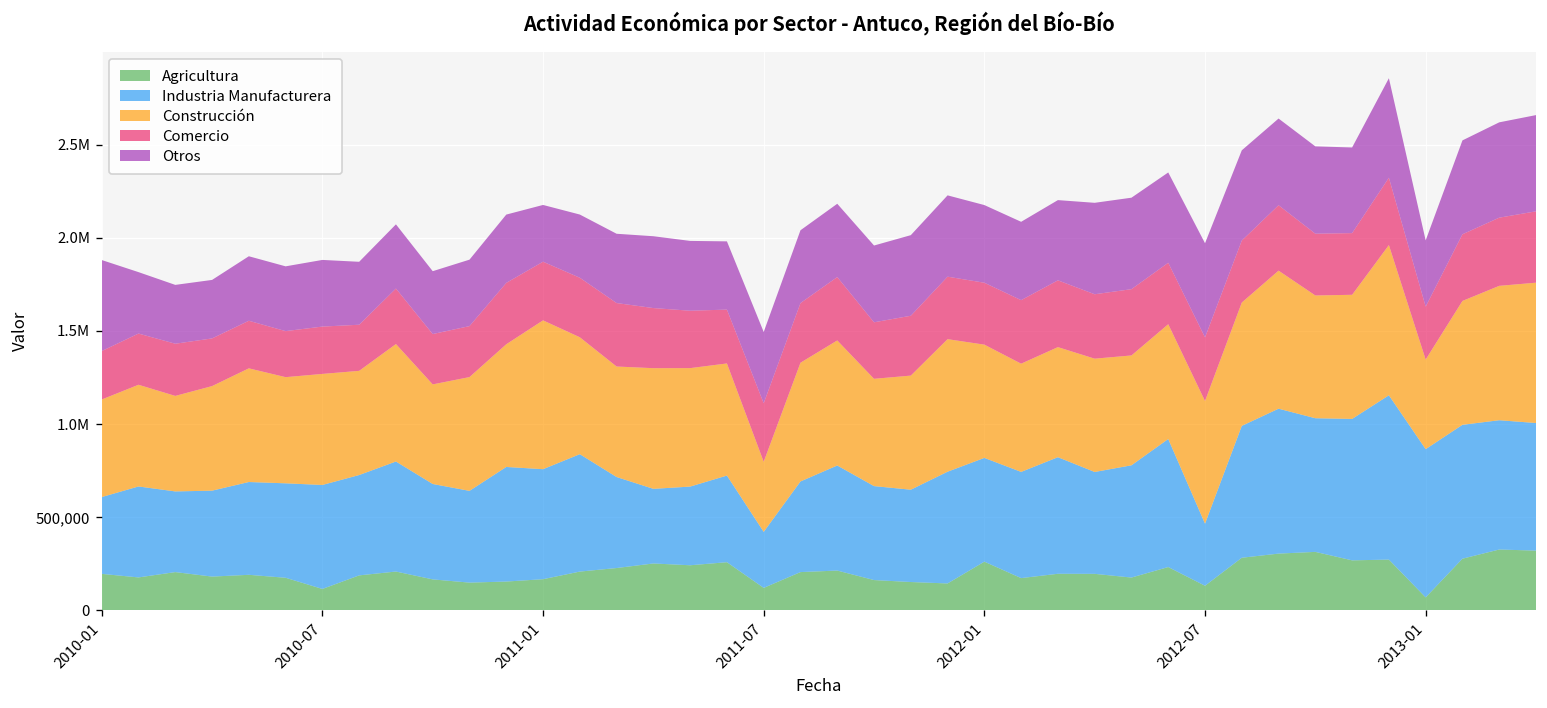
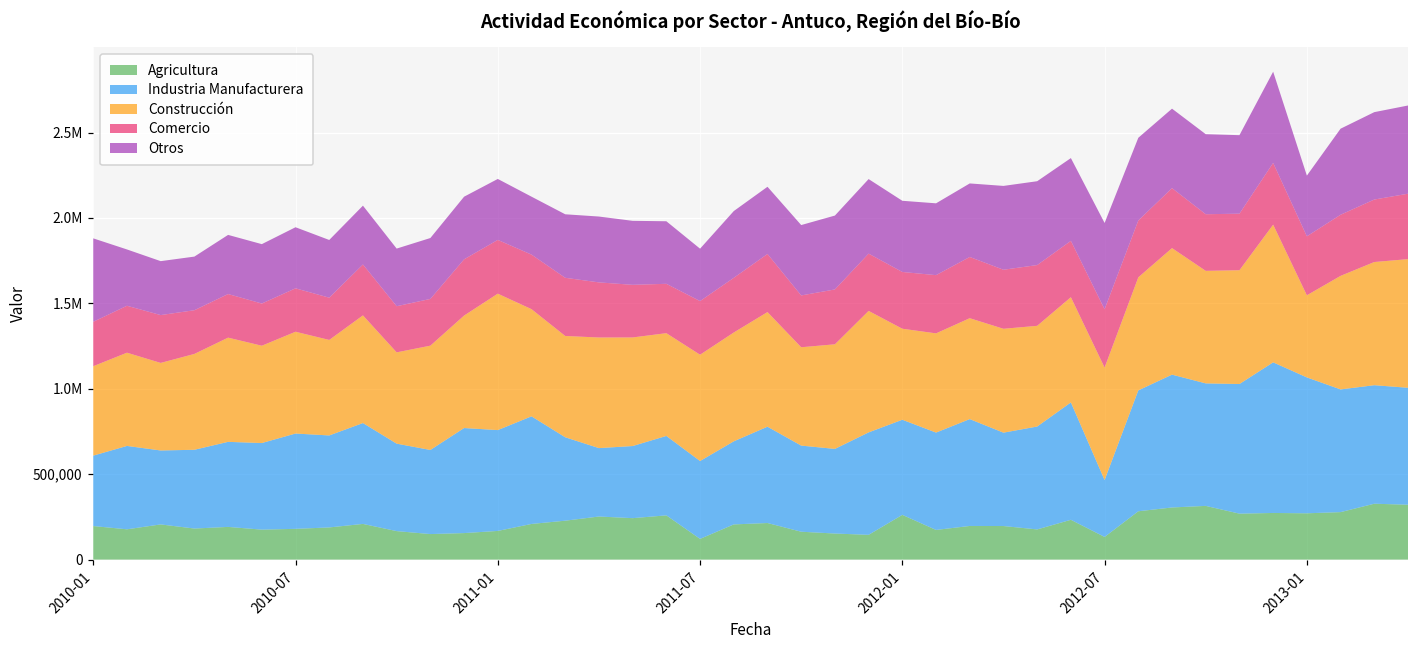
Agricultura, 2010-07: 120,000 -> 180,000
Otros, 2011-01: 300,000 -> 360,000
Industria Manufacturera, 2011-07: 300,000 -> 460,000
Construcción, 2011-07: 380,000 -> 620,000
Otros, 2011-07: 380,000 -> 310,000
Construcción, 2012-01: 610,000 -> 530,000
Agricultura, 2013-01: 70,000 -> 270,000
Comercio, 2013-01: 280,000 -> 350,000
